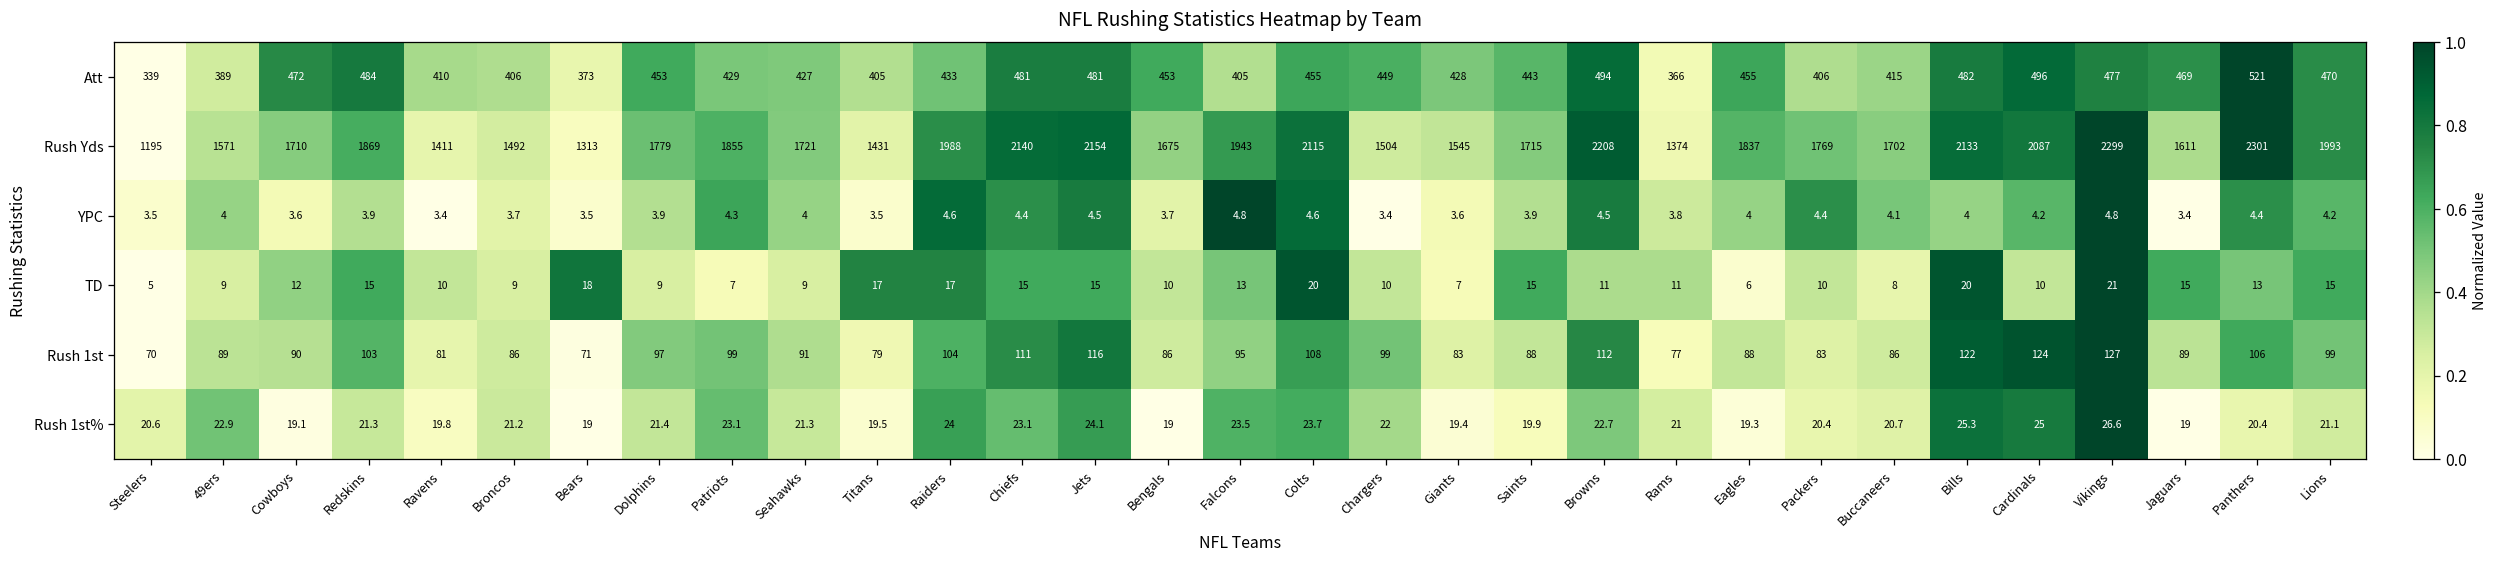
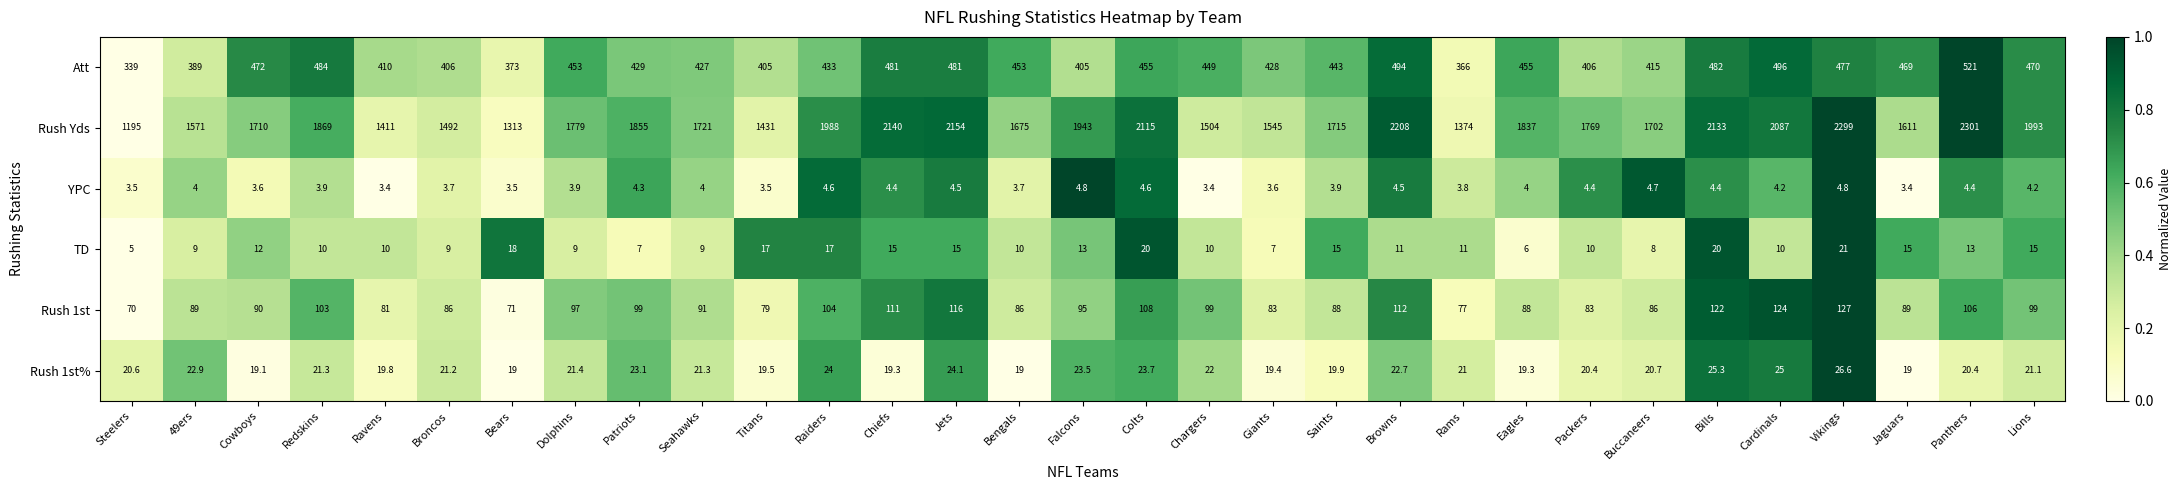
YPC, Buccaneers: 4.1 -> 4.7
YPC, Bills: 4 -> 4.4
TD, Redskins: 15 -> 10
Rush 1st%, Chiefs: 23.1 -> 19.3
